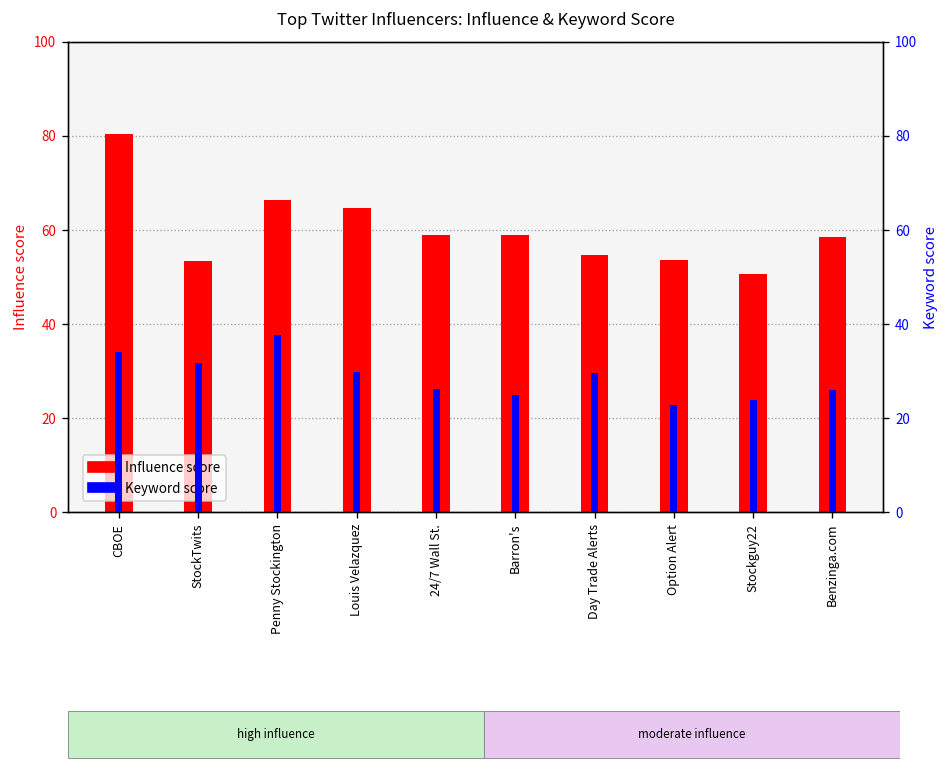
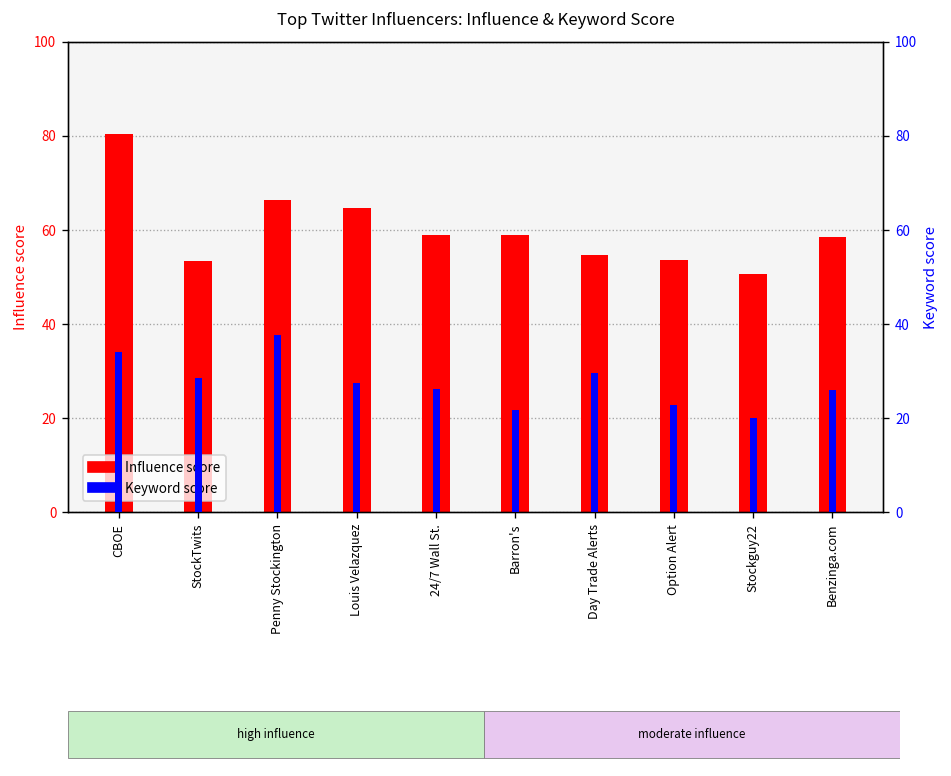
Keyword score, StockTwits: 32 -> 29
Keyword score, Louis Velazquez: 30 -> 27
Keyword score, Barron's: 25 -> 22
Keyword score, Stockguy22: 24 -> 20
